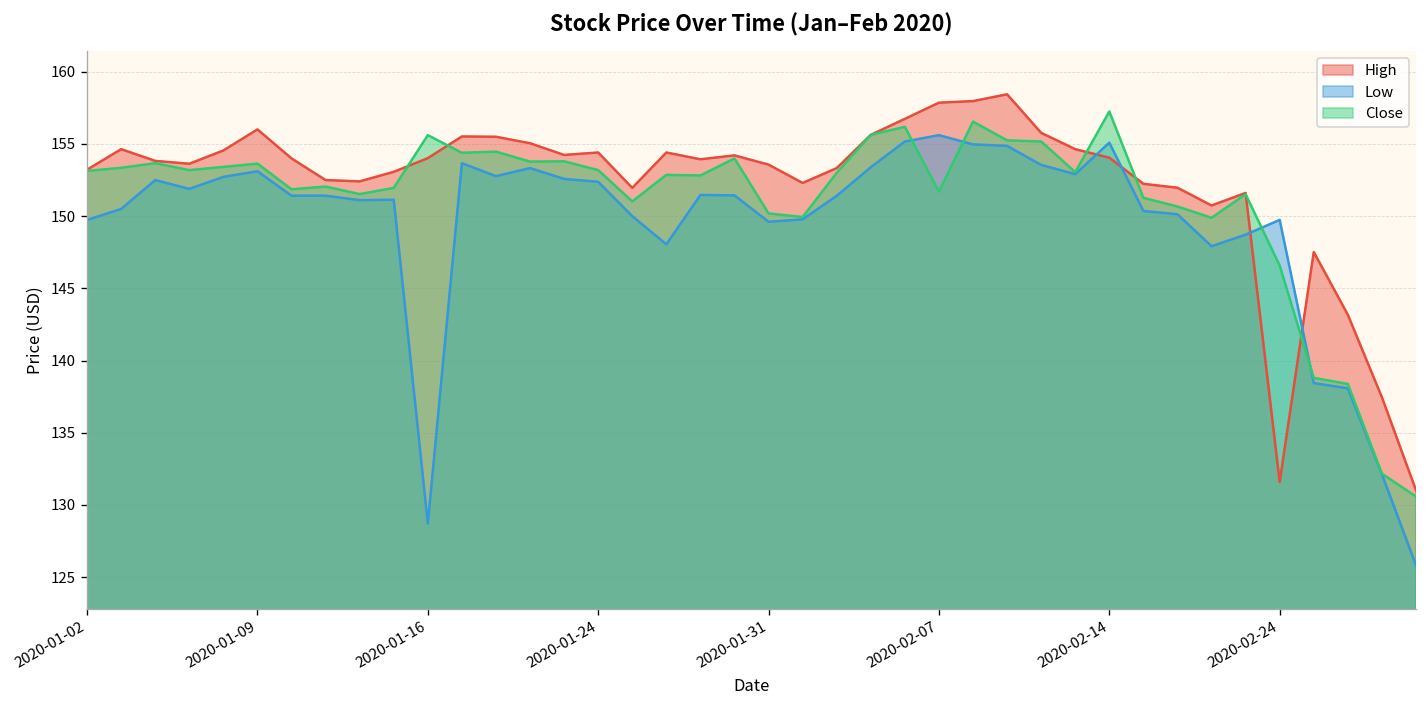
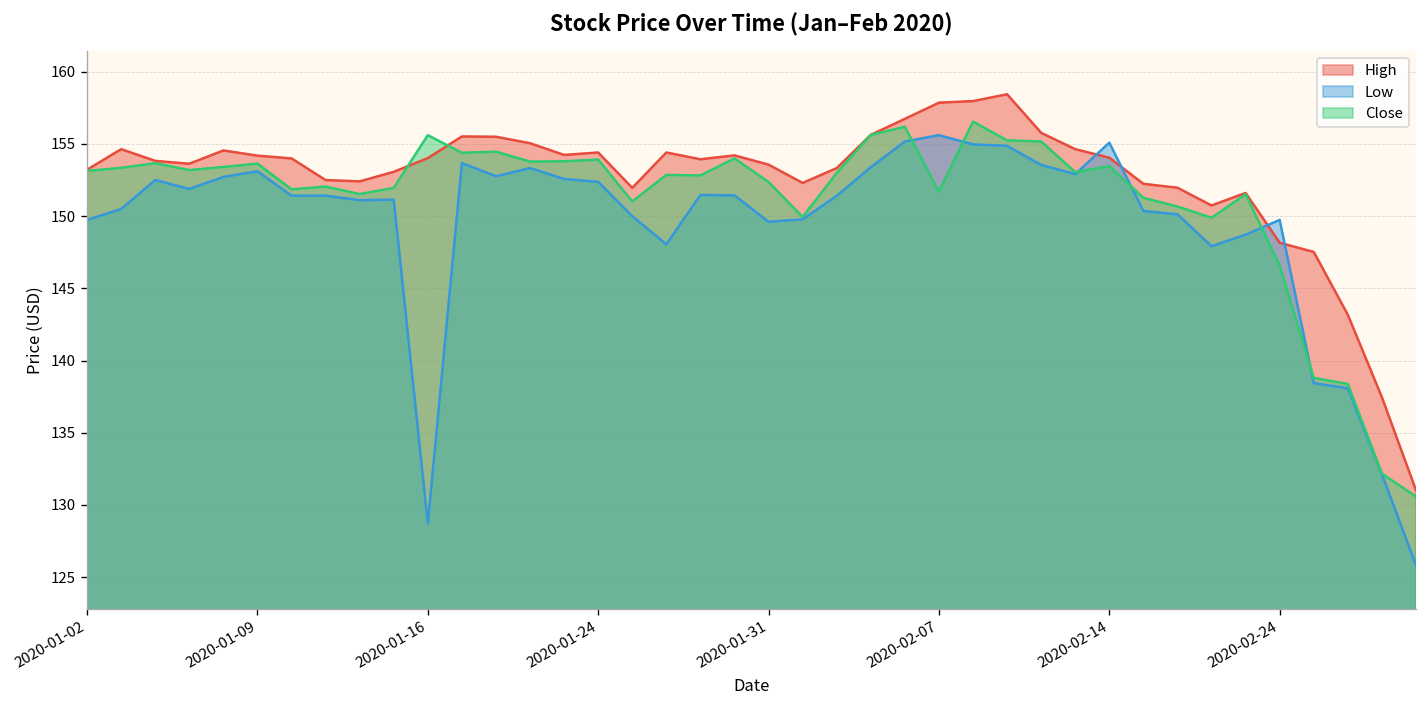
High, 2020-01-09: 156.0 -> 154.2
Close, 2020-01-24: 153.2 -> 153.9
Close, 2020-01-31: 150.2 -> 152.4
Close, 2020-02-14: 157.3 -> 153.5
High, 2020-02-24: 131.6 -> 148.2
